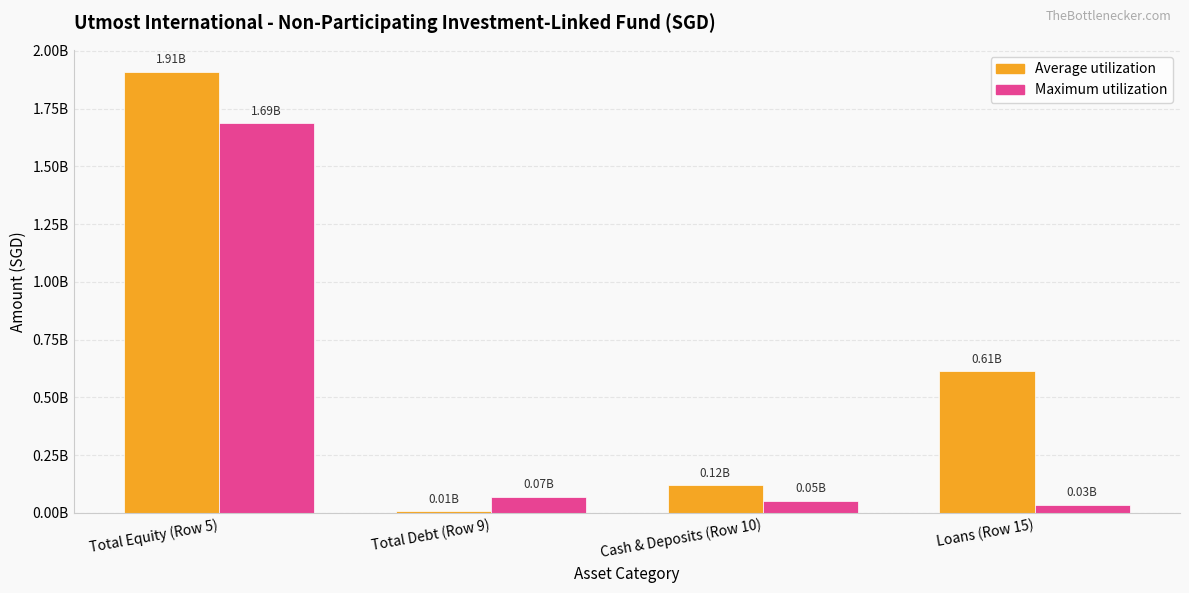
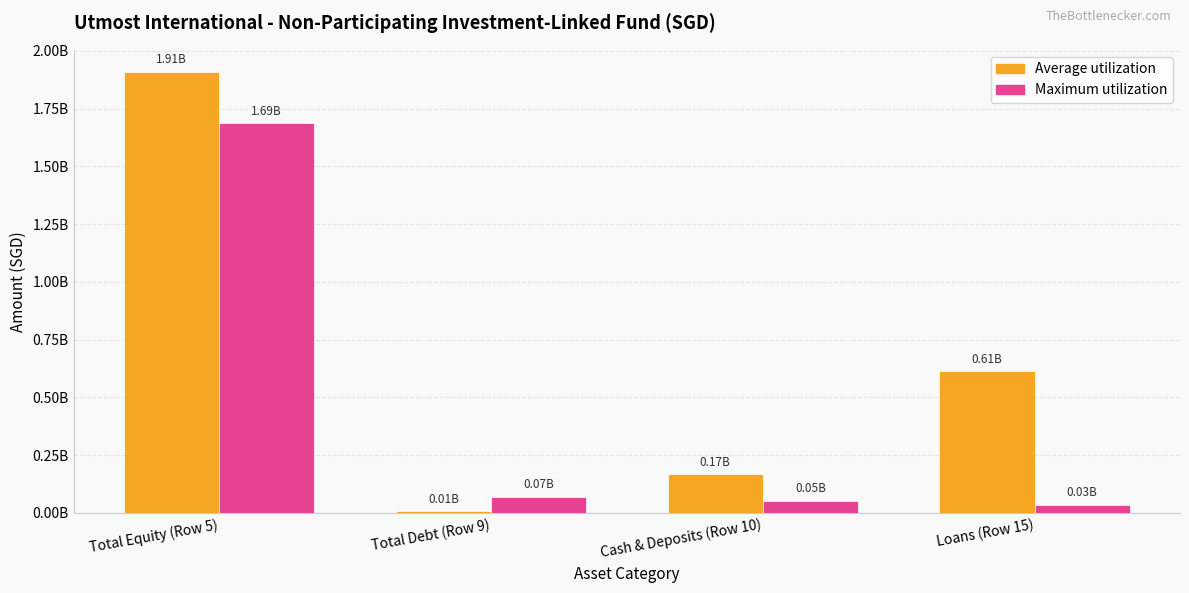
Average utilization, Cash & Deposits (Row 10): 0.12B -> 0.17B
